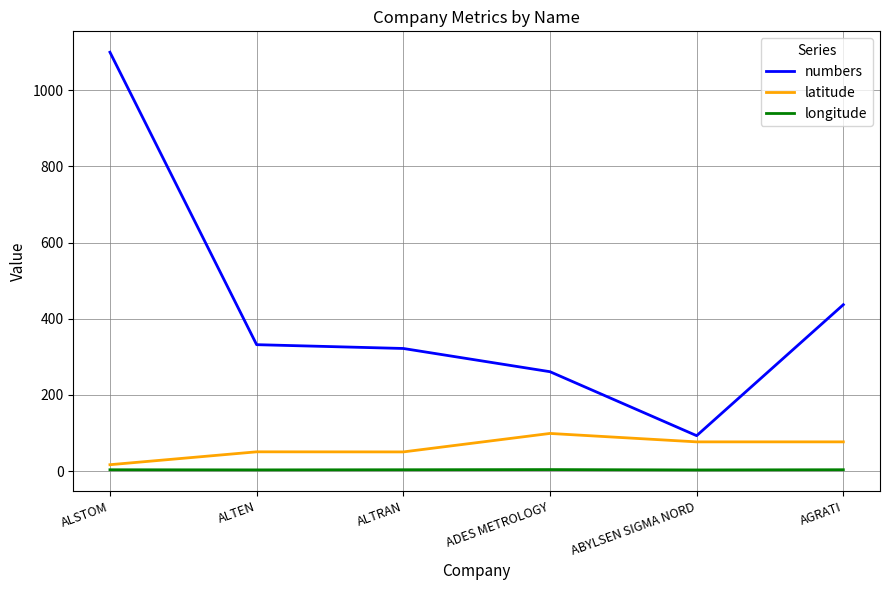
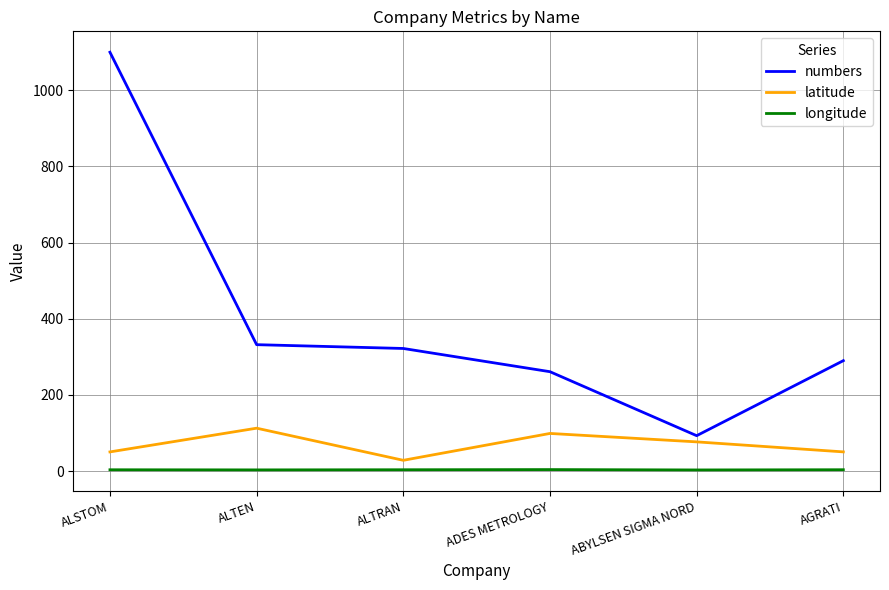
latitude, ALSTOM: 20 -> 50
latitude, ALTEN: 50 -> 110
latitude, ALTRAN: 50 -> 30
numbers, AGRATI: 440 -> 290
latitude, AGRATI: 80 -> 50
